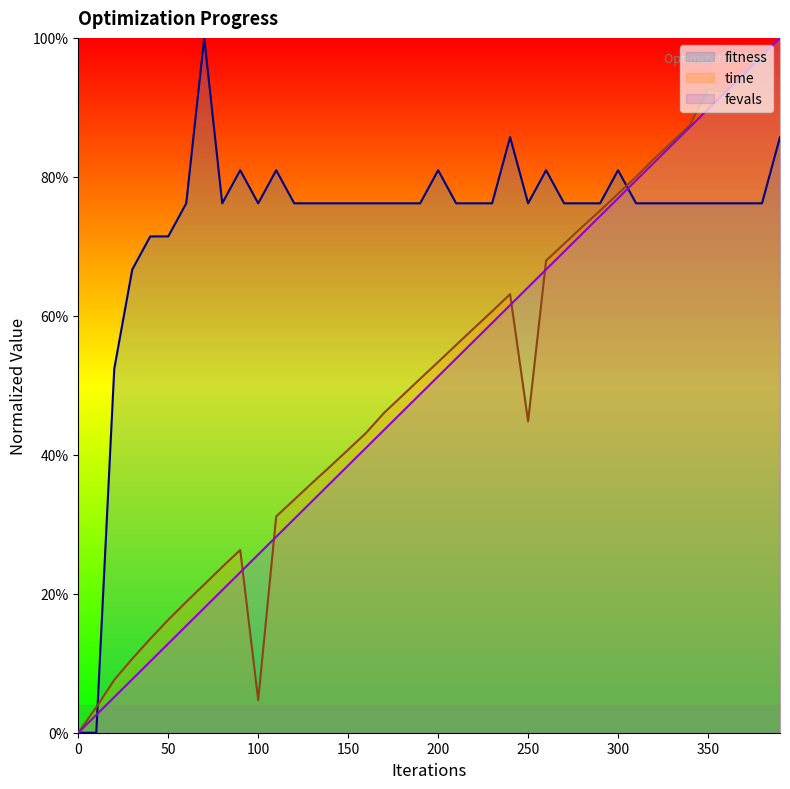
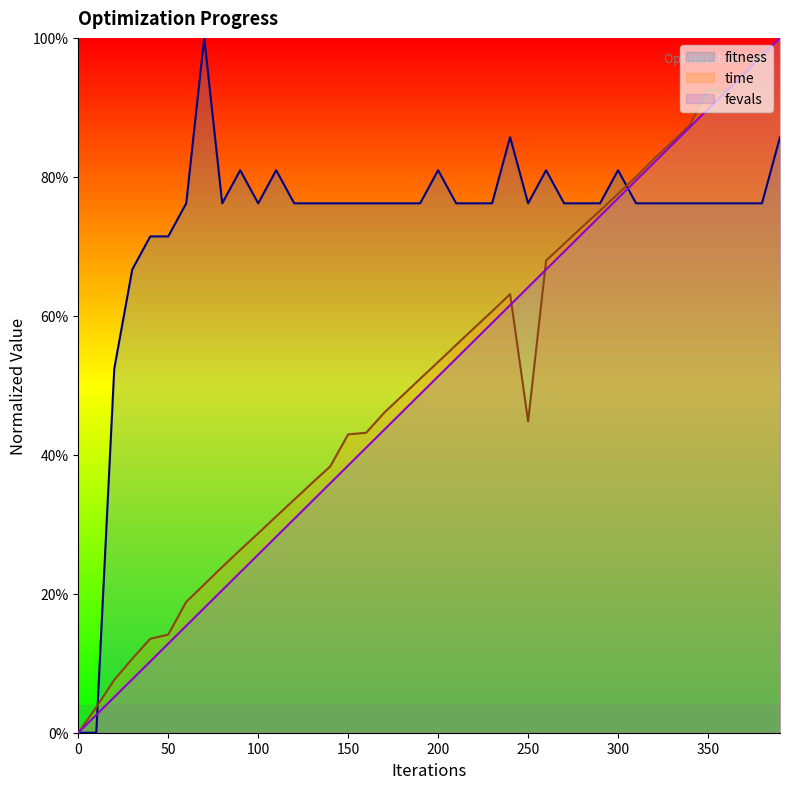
time, 50: 16% -> 14%
time, 100: 5% -> 29%
time, 150: 41% -> 43%
